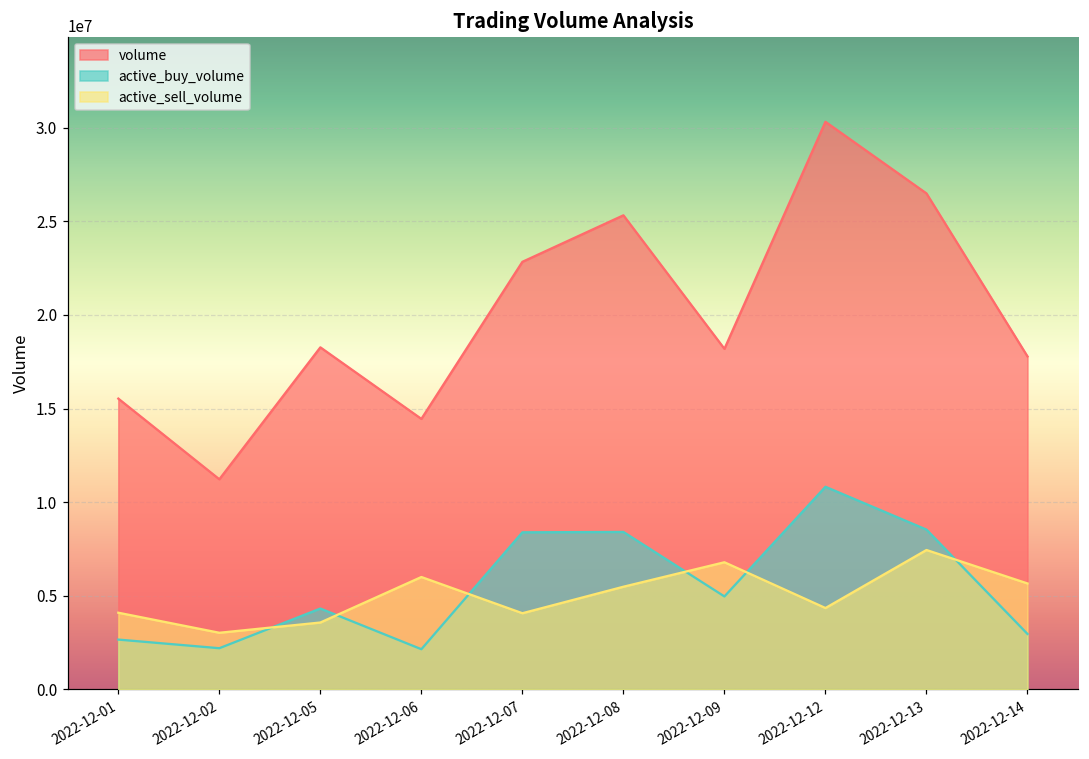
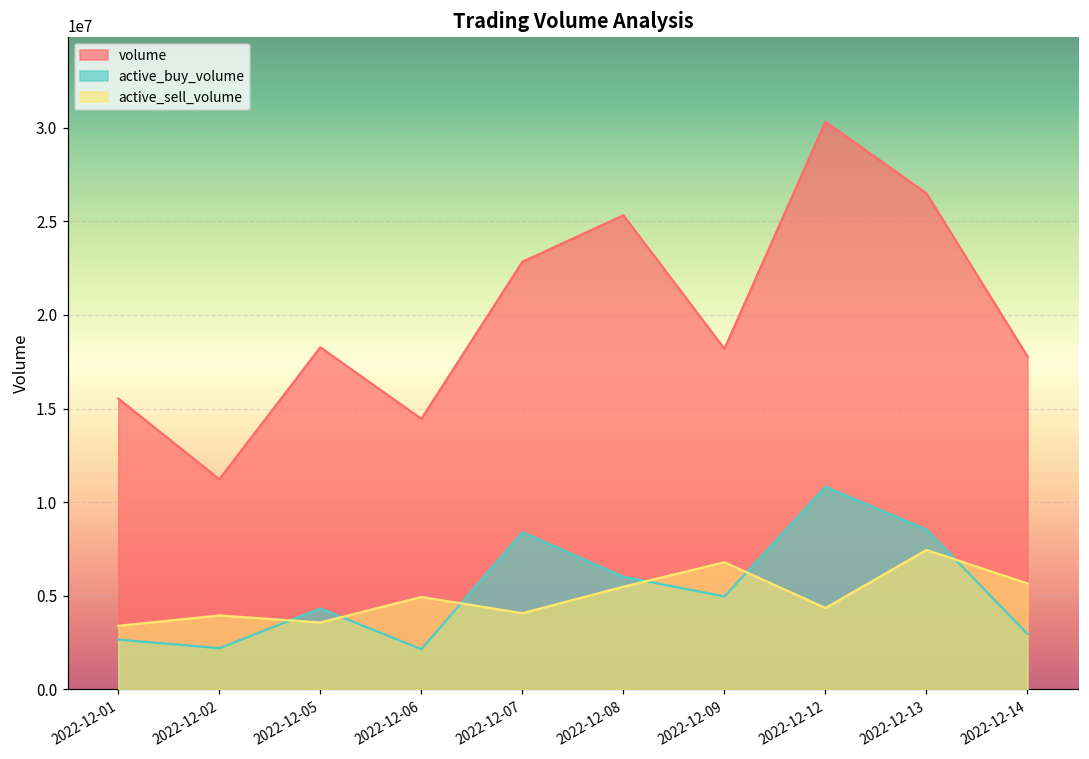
active_sell_volume, 2022-12-01: 4100000 -> 3400000
active_sell_volume, 2022-12-02: 3000000 -> 3900000
active_sell_volume, 2022-12-06: 6000000 -> 4900000
active_buy_volume, 2022-12-08: 8400000 -> 6000000
